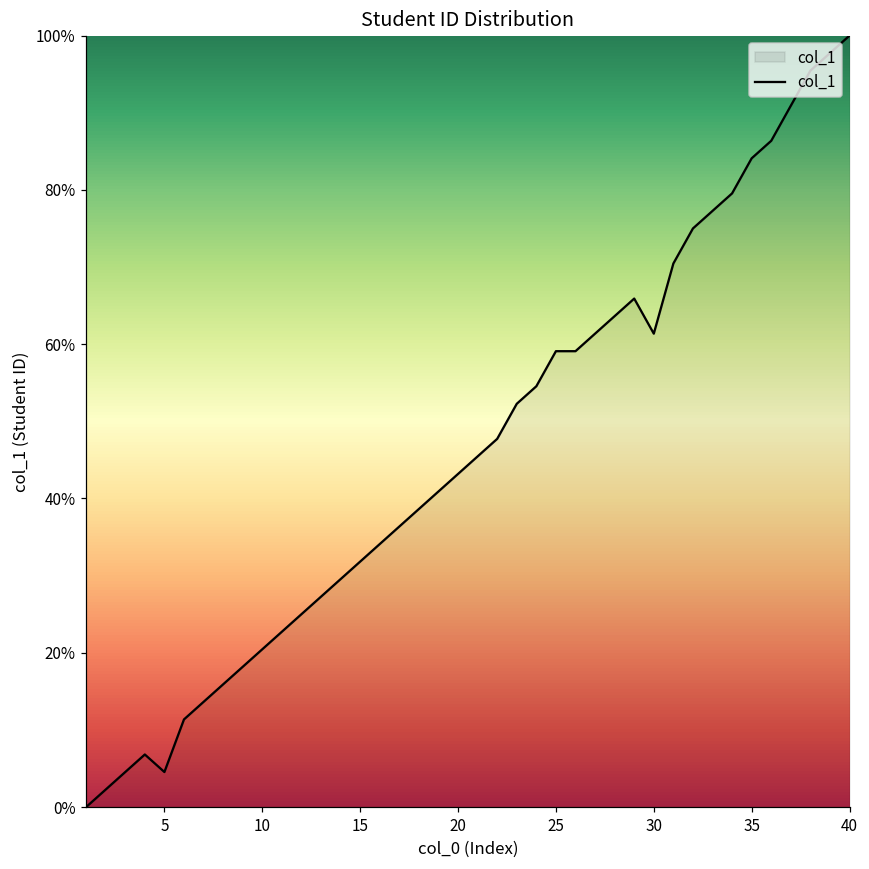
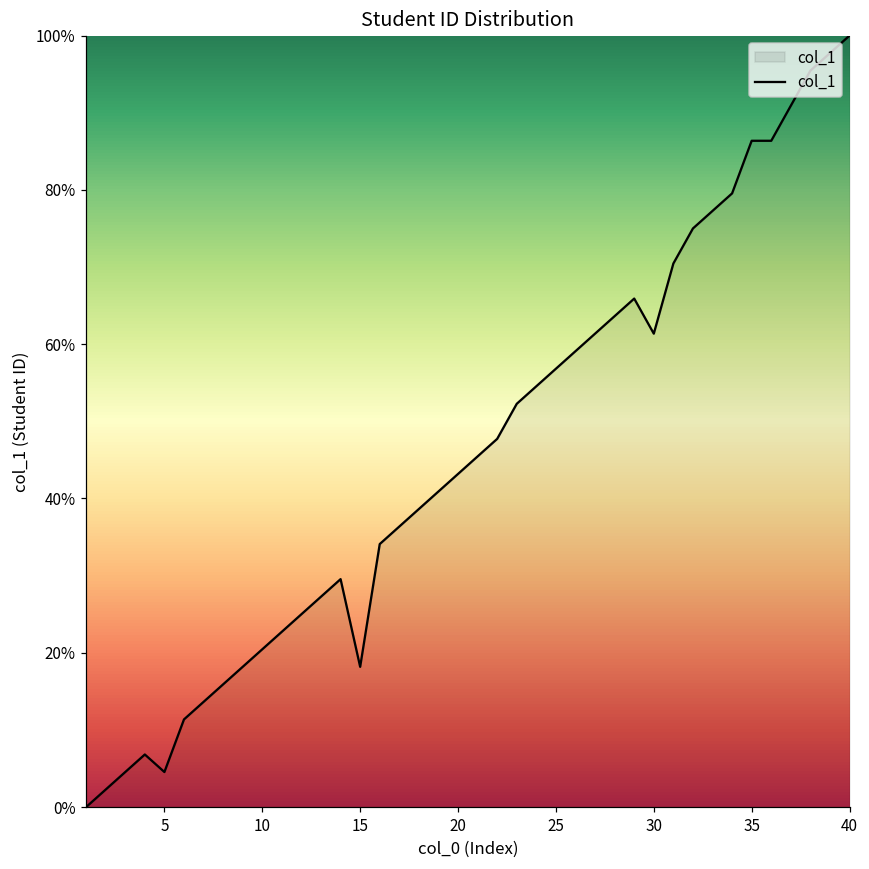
15: 32% -> 18%
25: 59% -> 57%
35: 84% -> 86%
